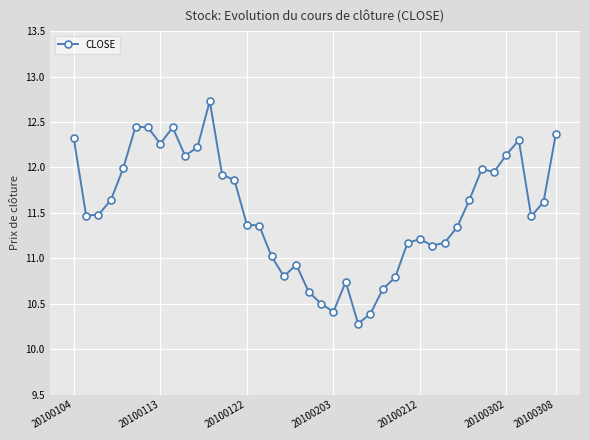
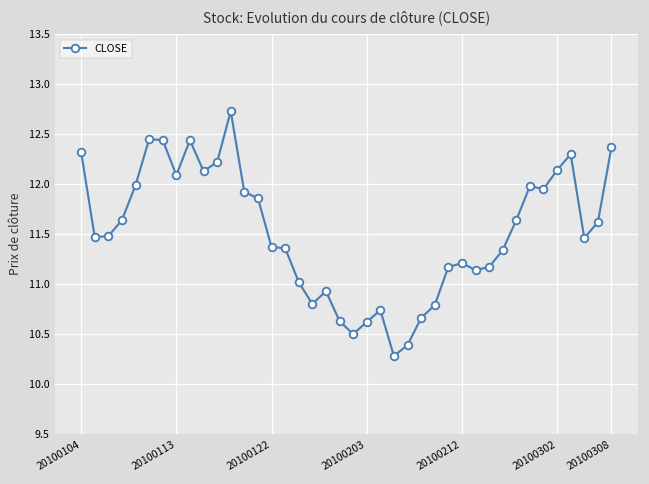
20100113: 12.3 -> 12.1
20100203: 10.4 -> 10.6
